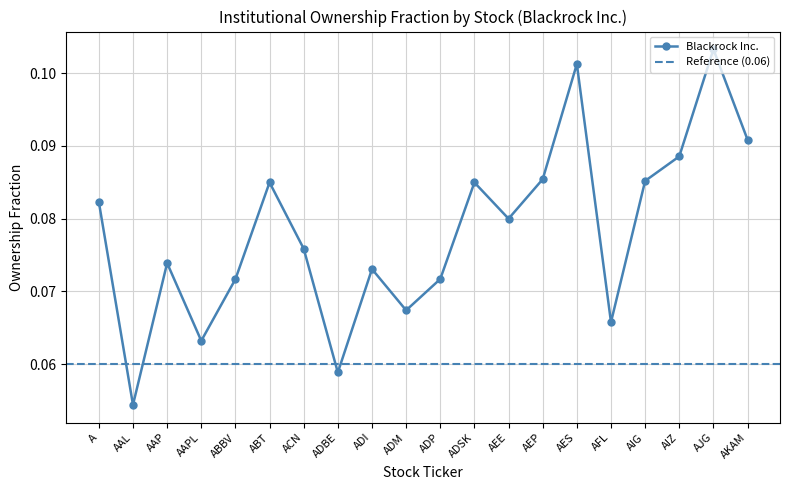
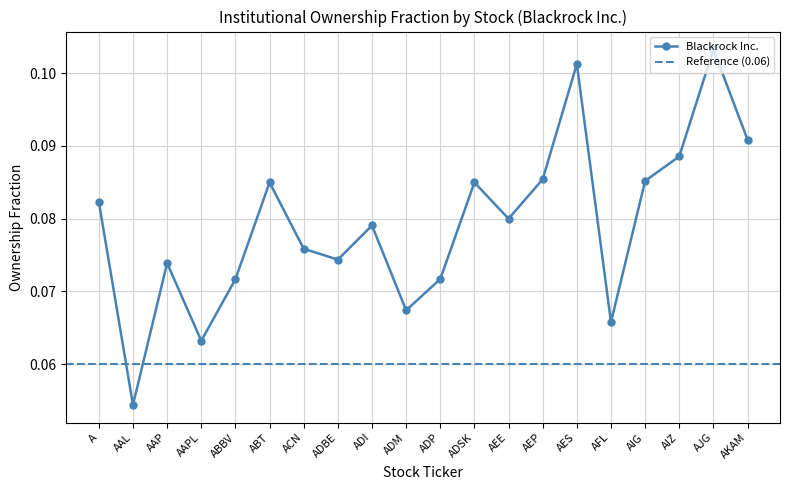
ADBE: 0.059 -> 0.074
ADI: 0.073 -> 0.079
